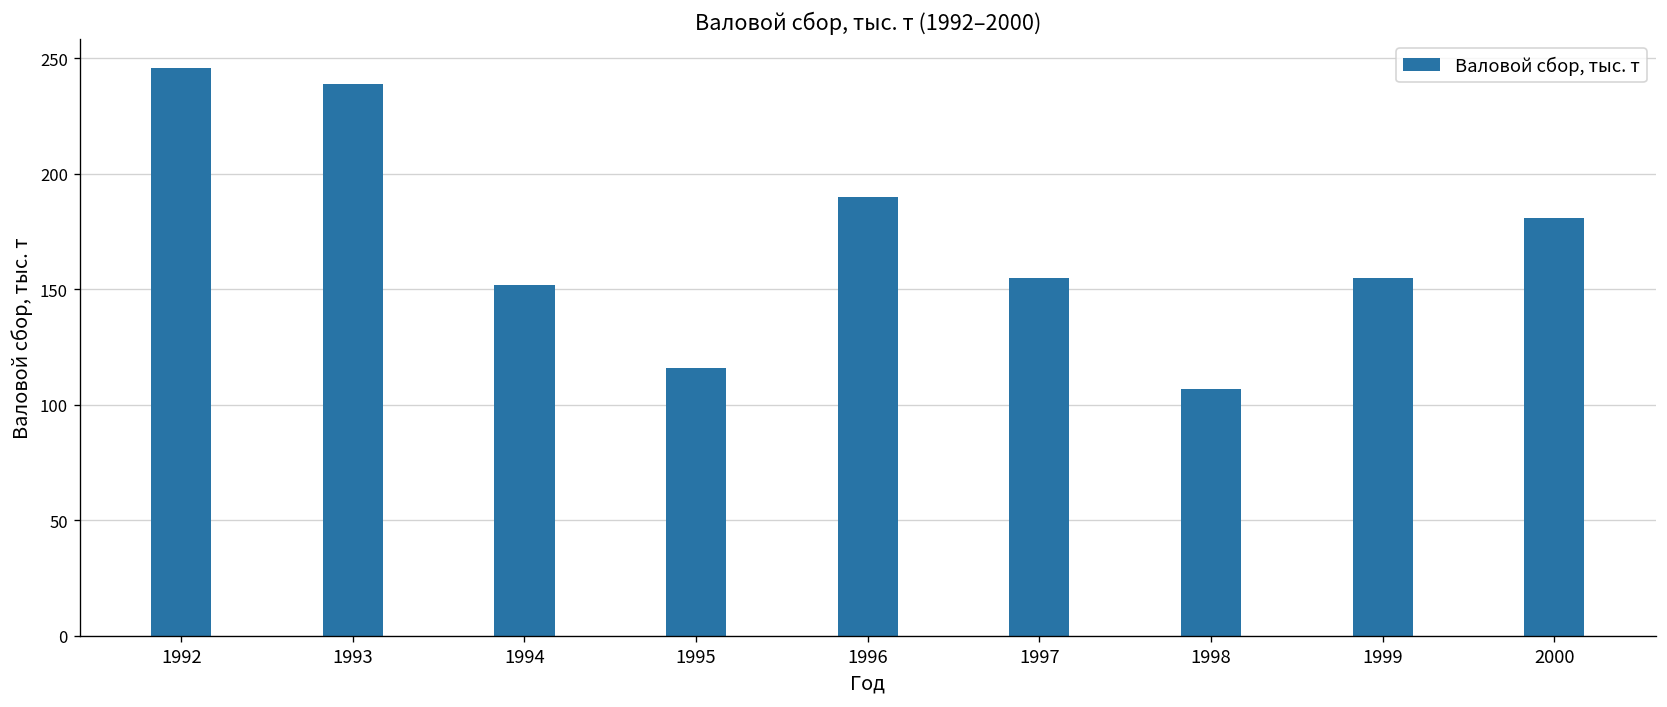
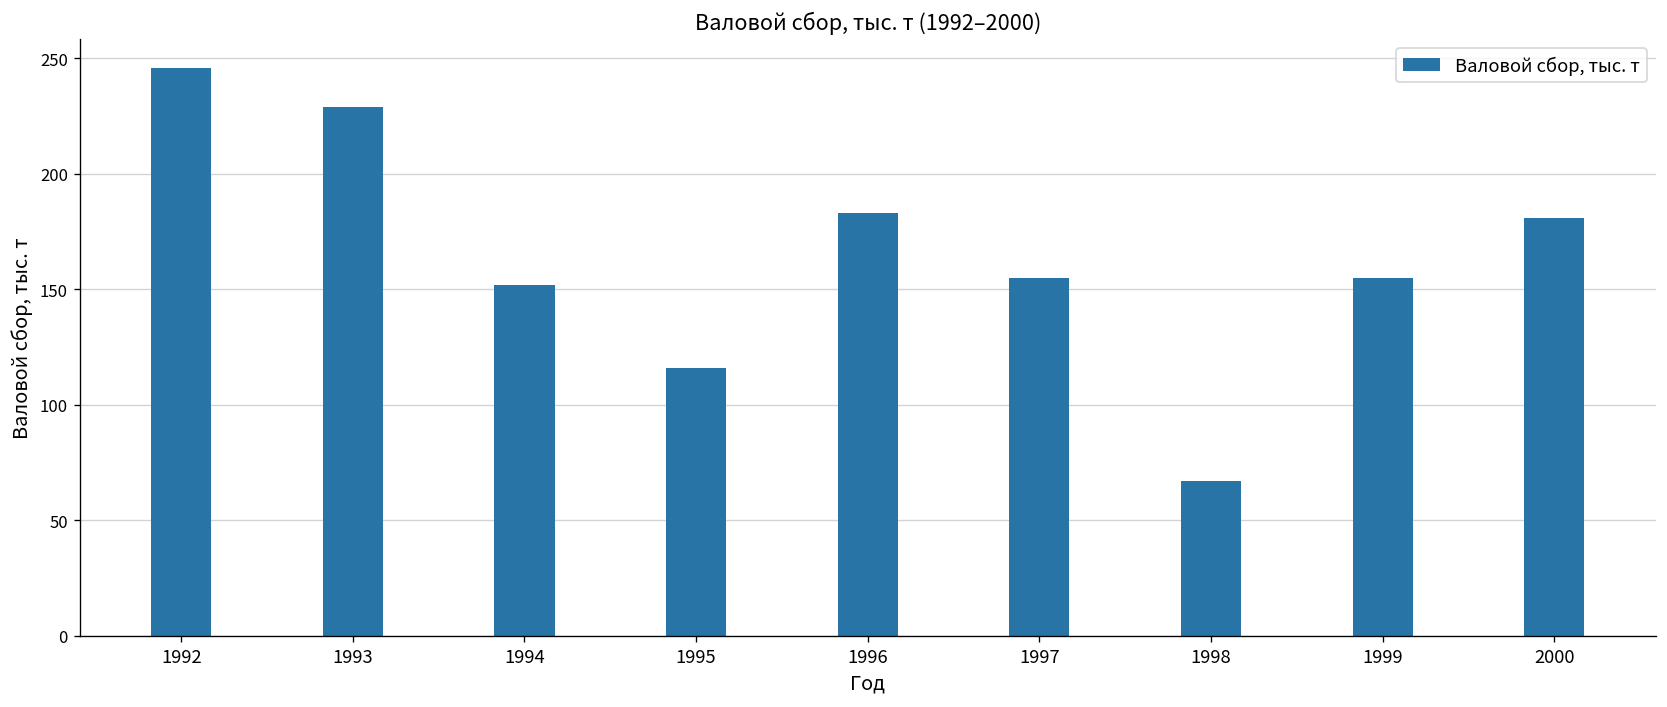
1993: 239 -> 229
1996: 190 -> 183
1998: 107 -> 67
